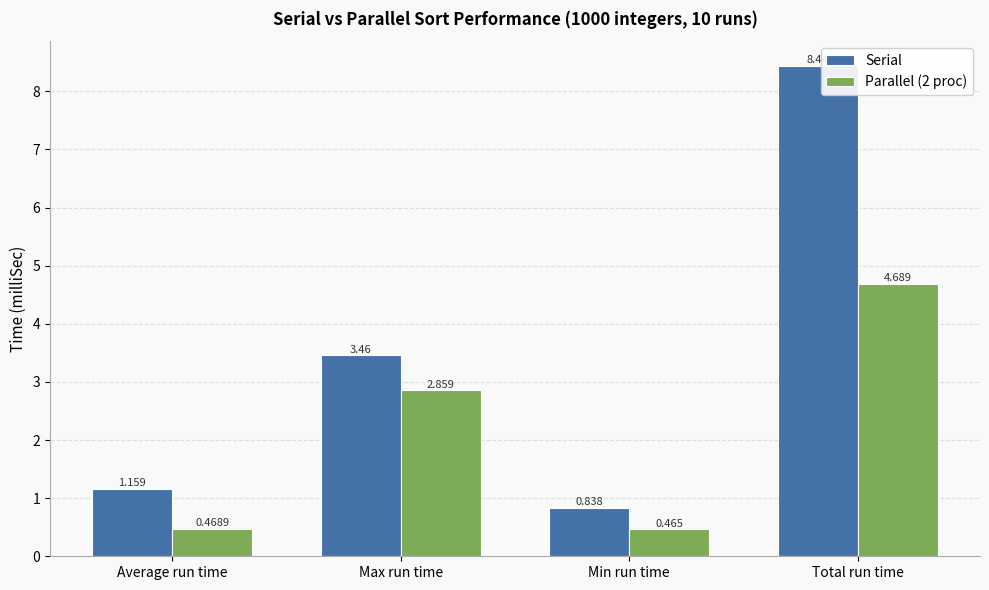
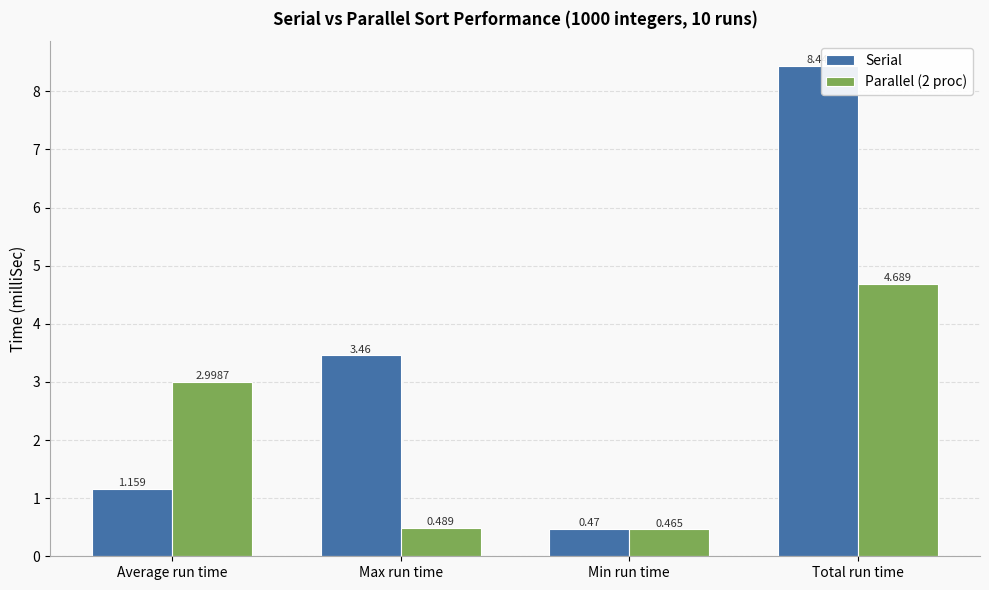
Parallel (2 proc), Average run time: 0.4689 -> 2.9987
Parallel (2 proc), Max run time: 2.859 -> 0.489
Serial, Min run time: 0.838 -> 0.47
